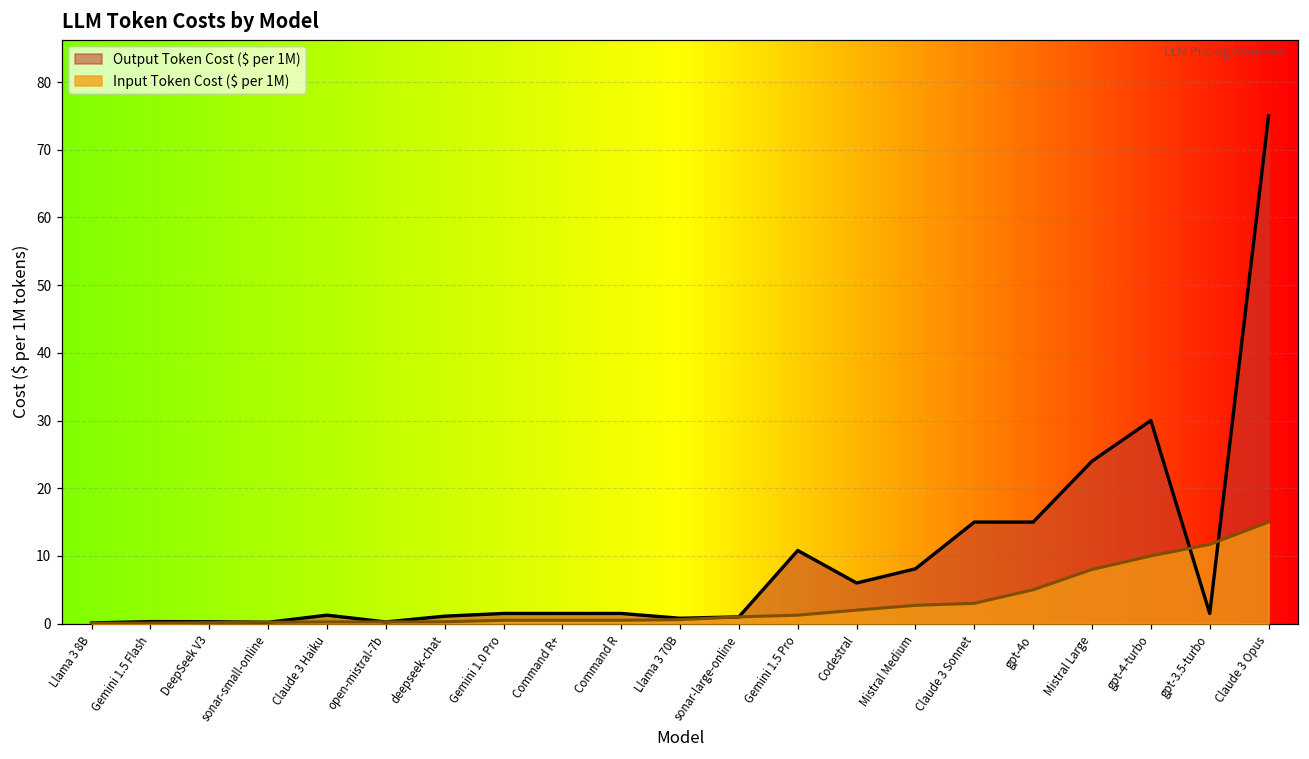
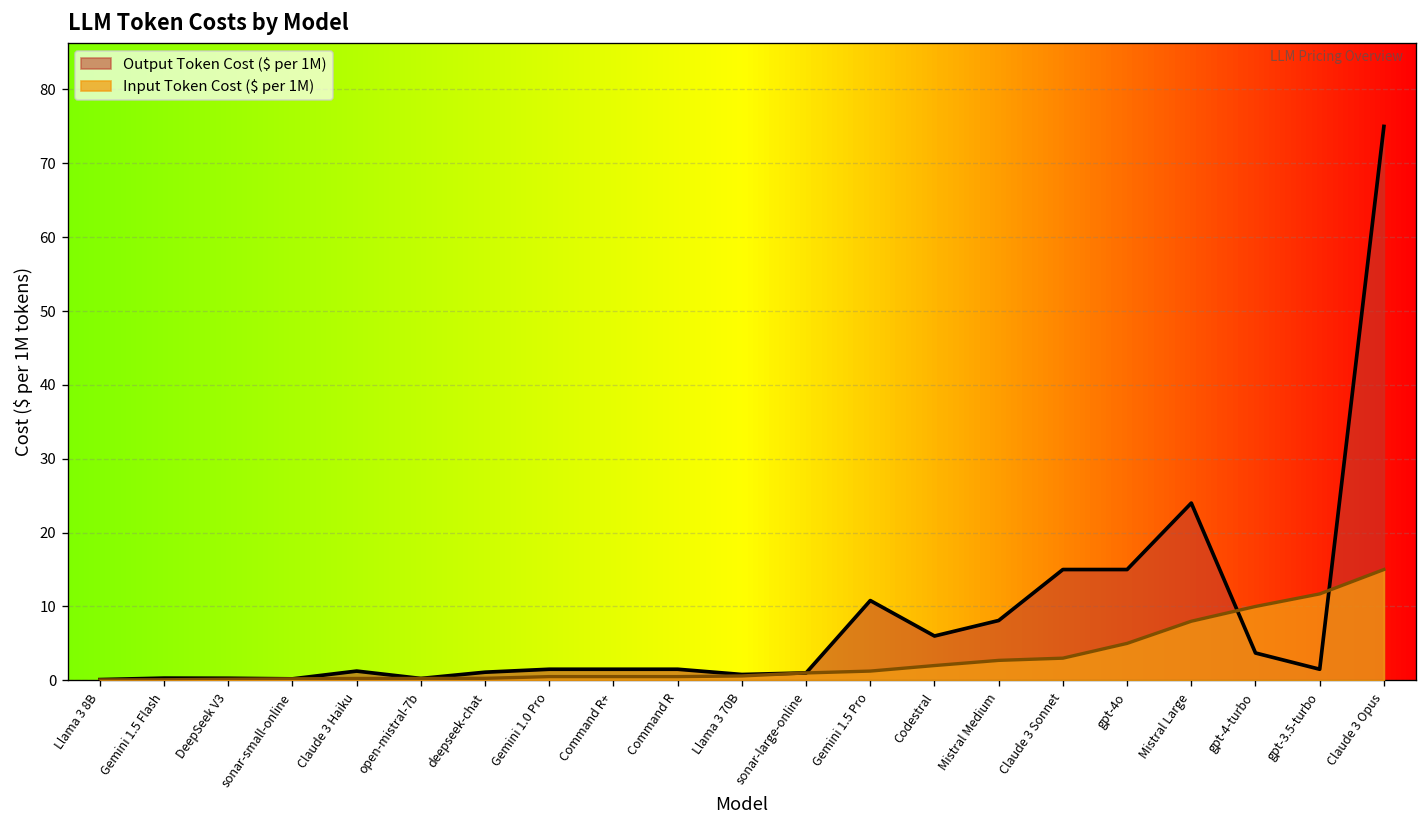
Output Token Cost ($ per 1M), gpt-4-turbo: 30 -> 4
